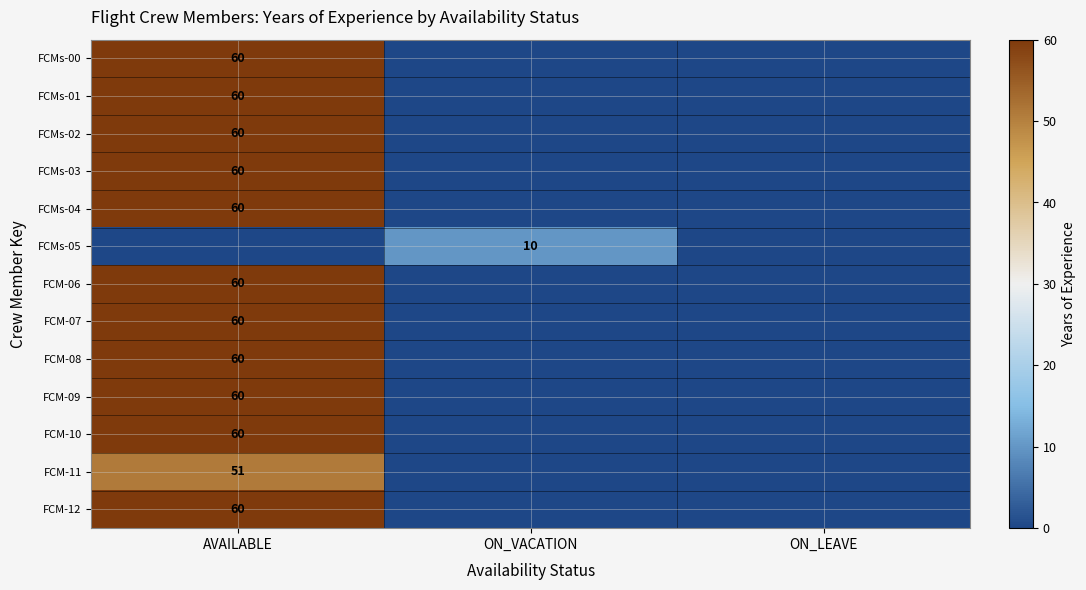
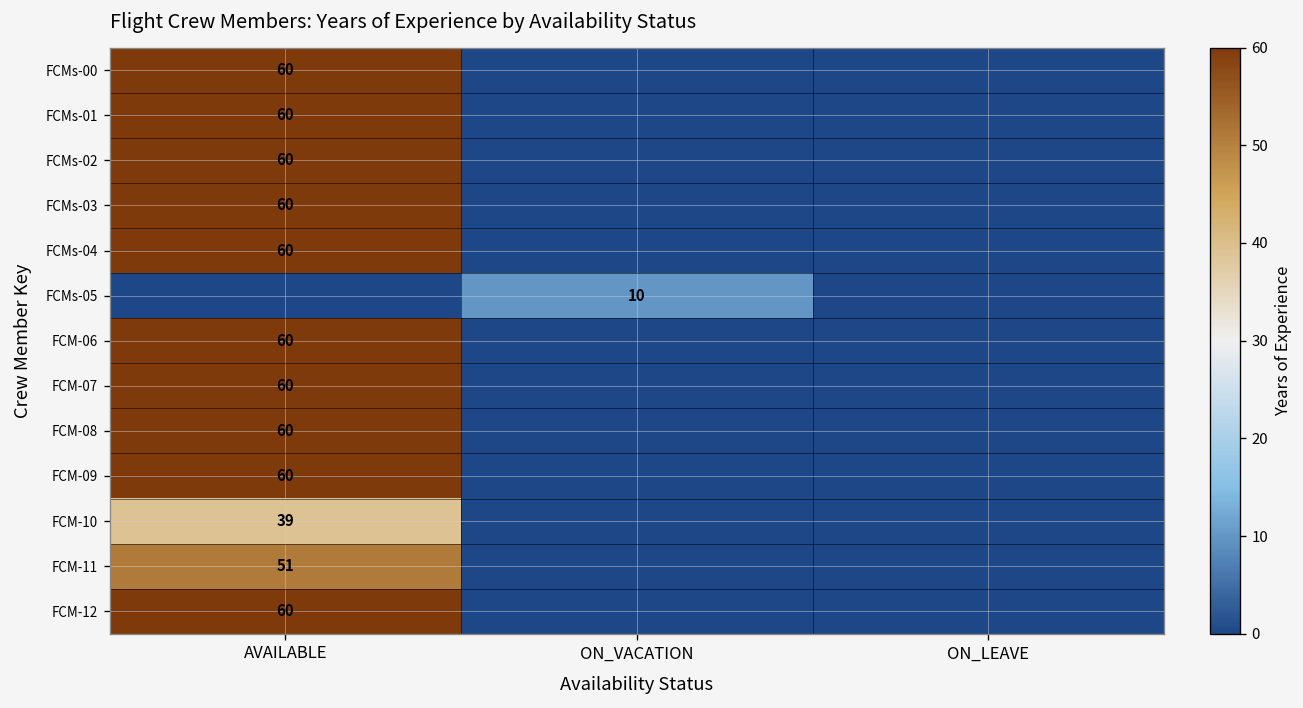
FCM-10, AVAILABLE: 60 -> 39
